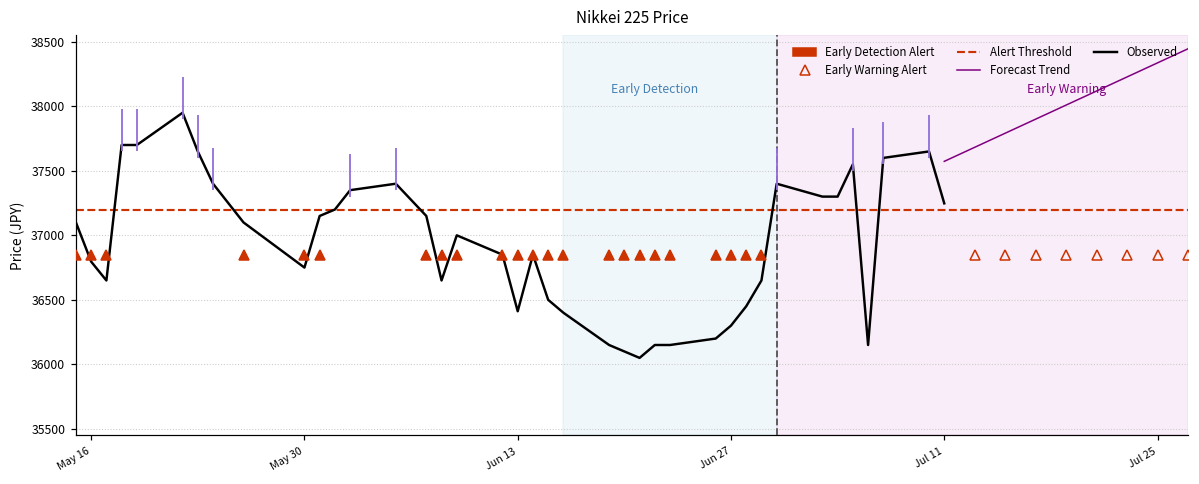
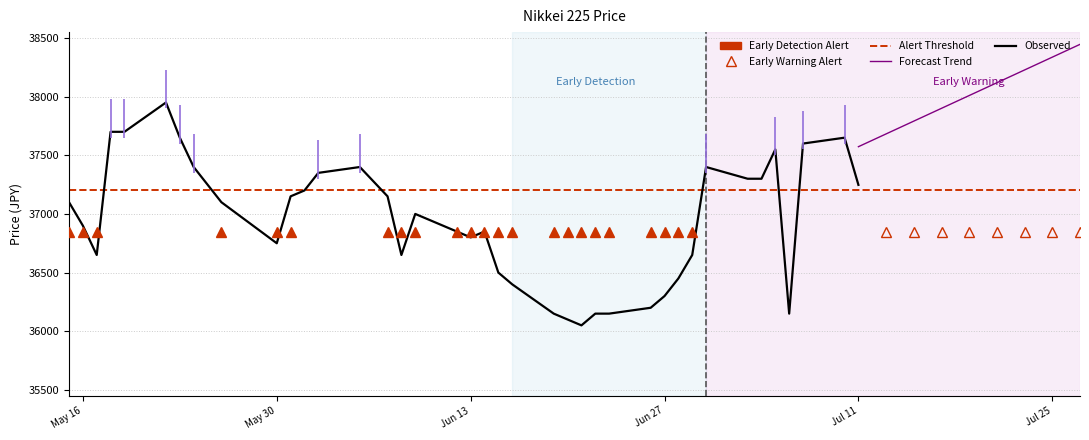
Observed, May 16: 36800 -> 36900
Observed, Jun 13: 36410 -> 36800
